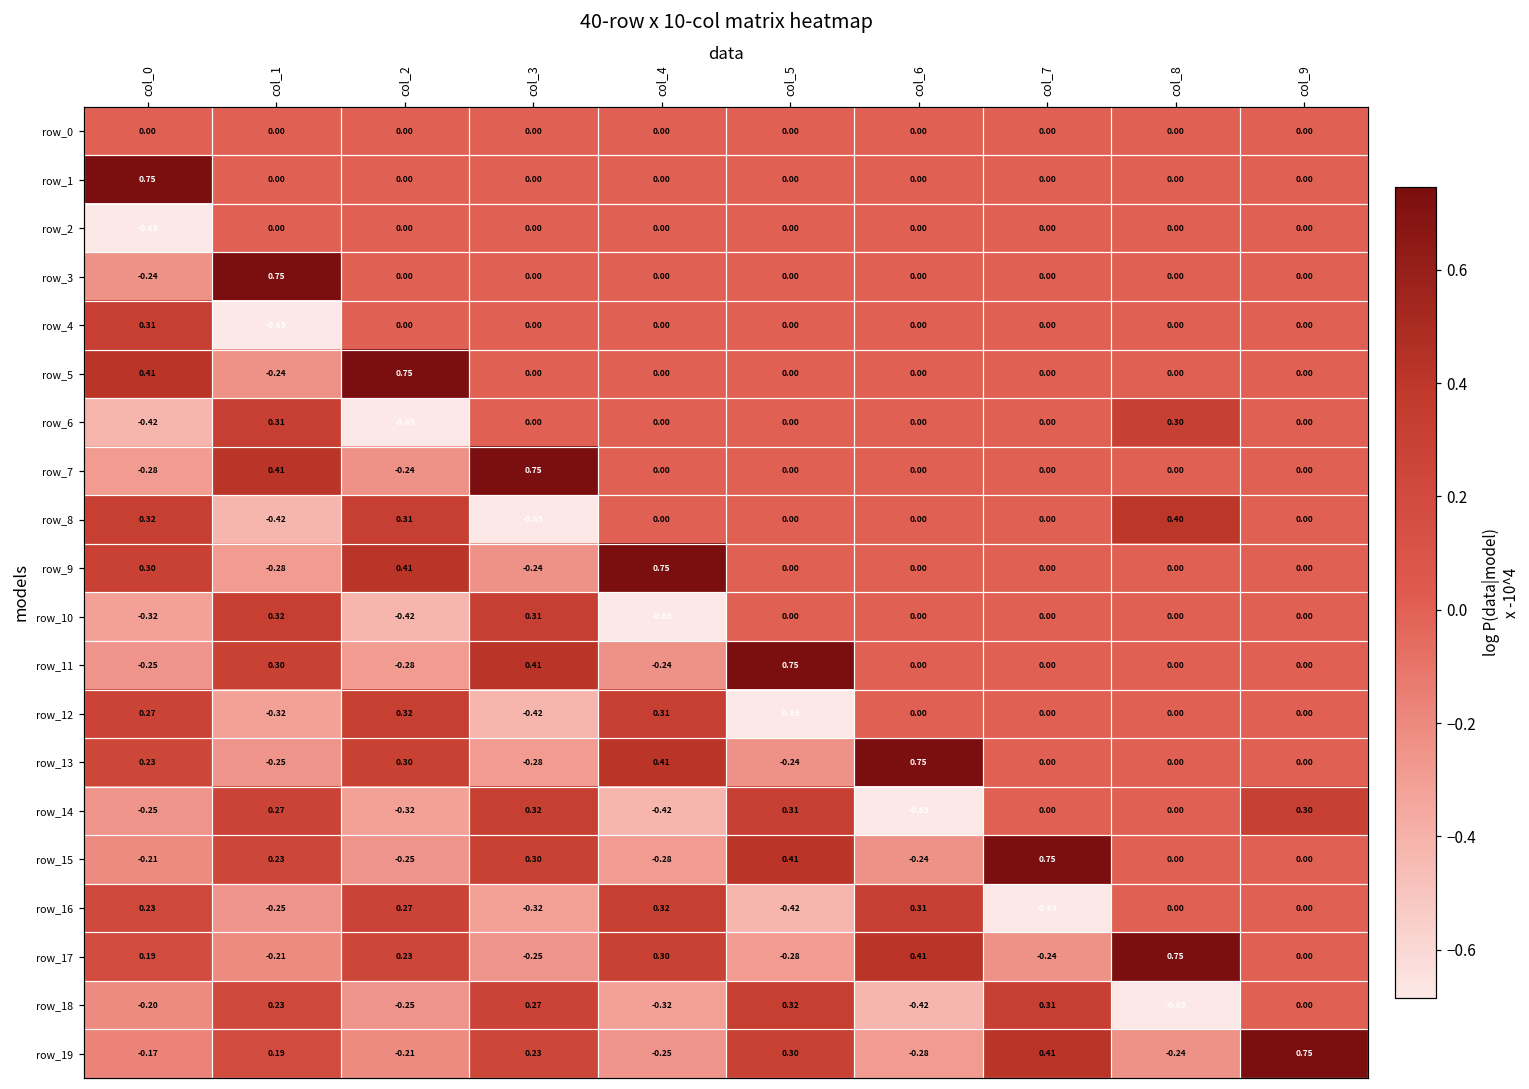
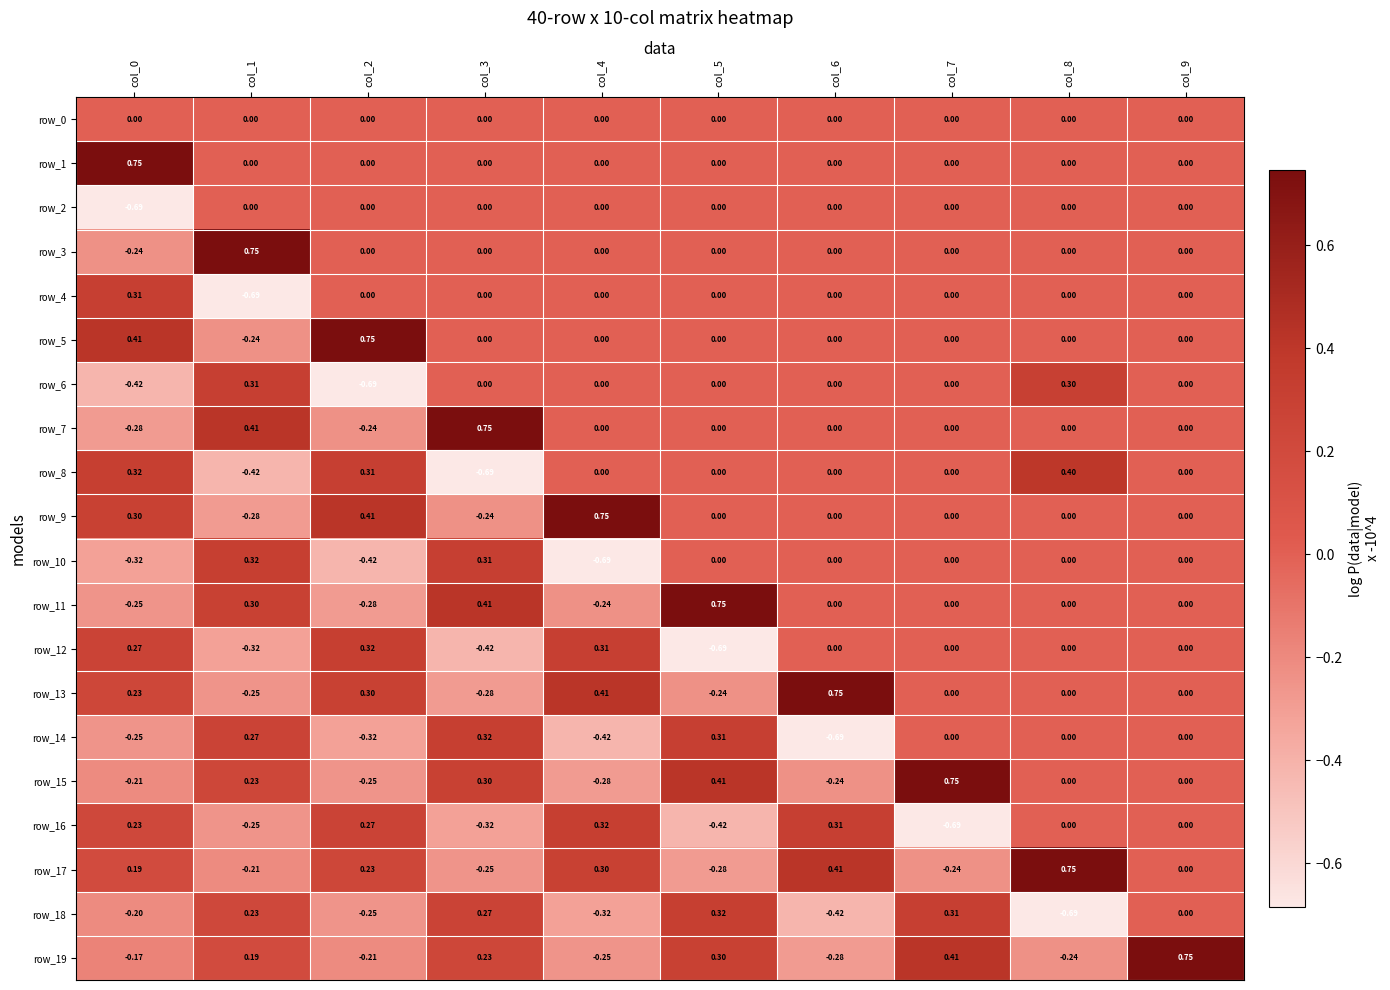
row_14, col_9: 0.30 -> 0.00
